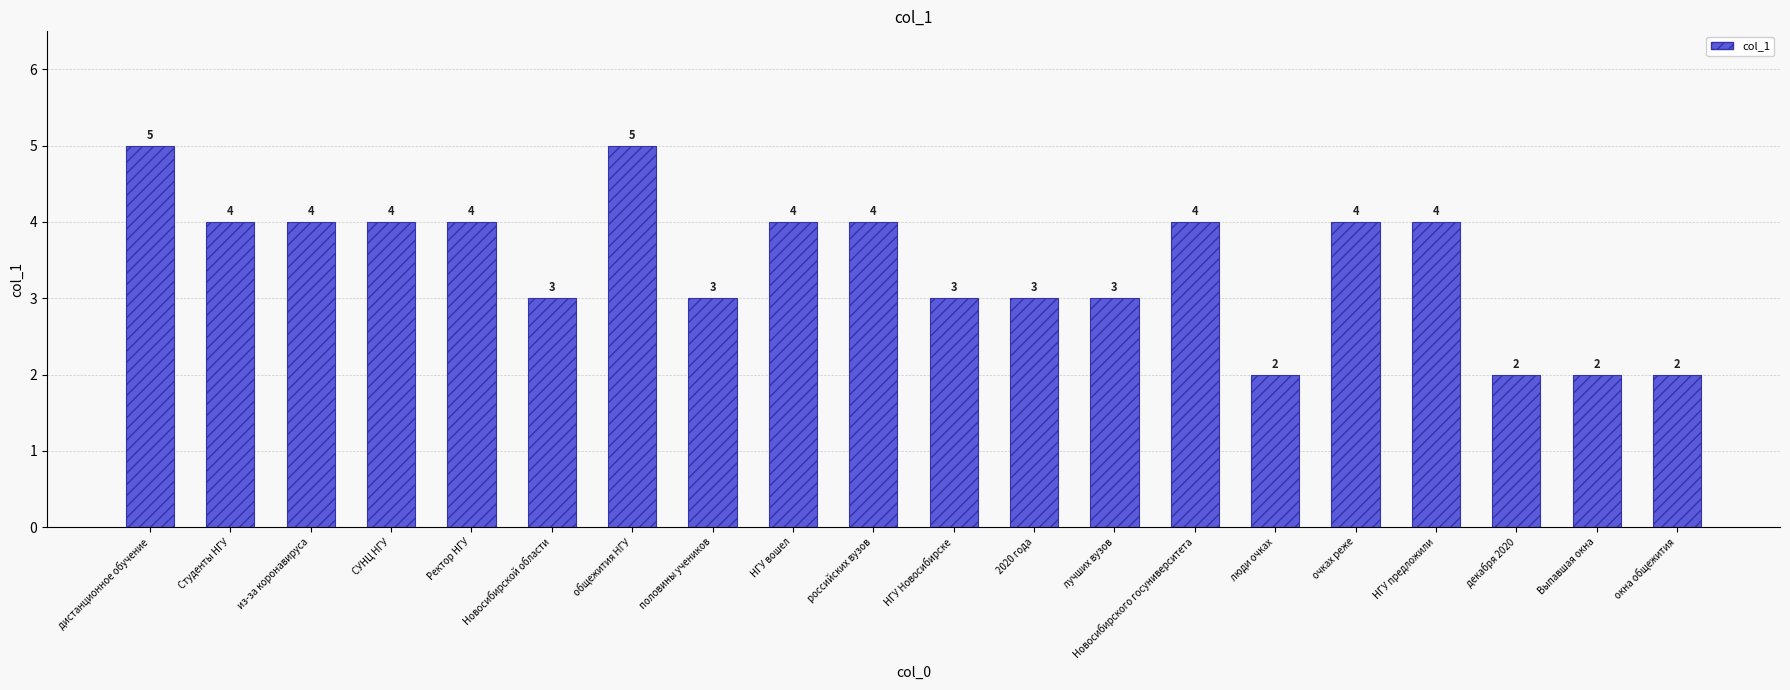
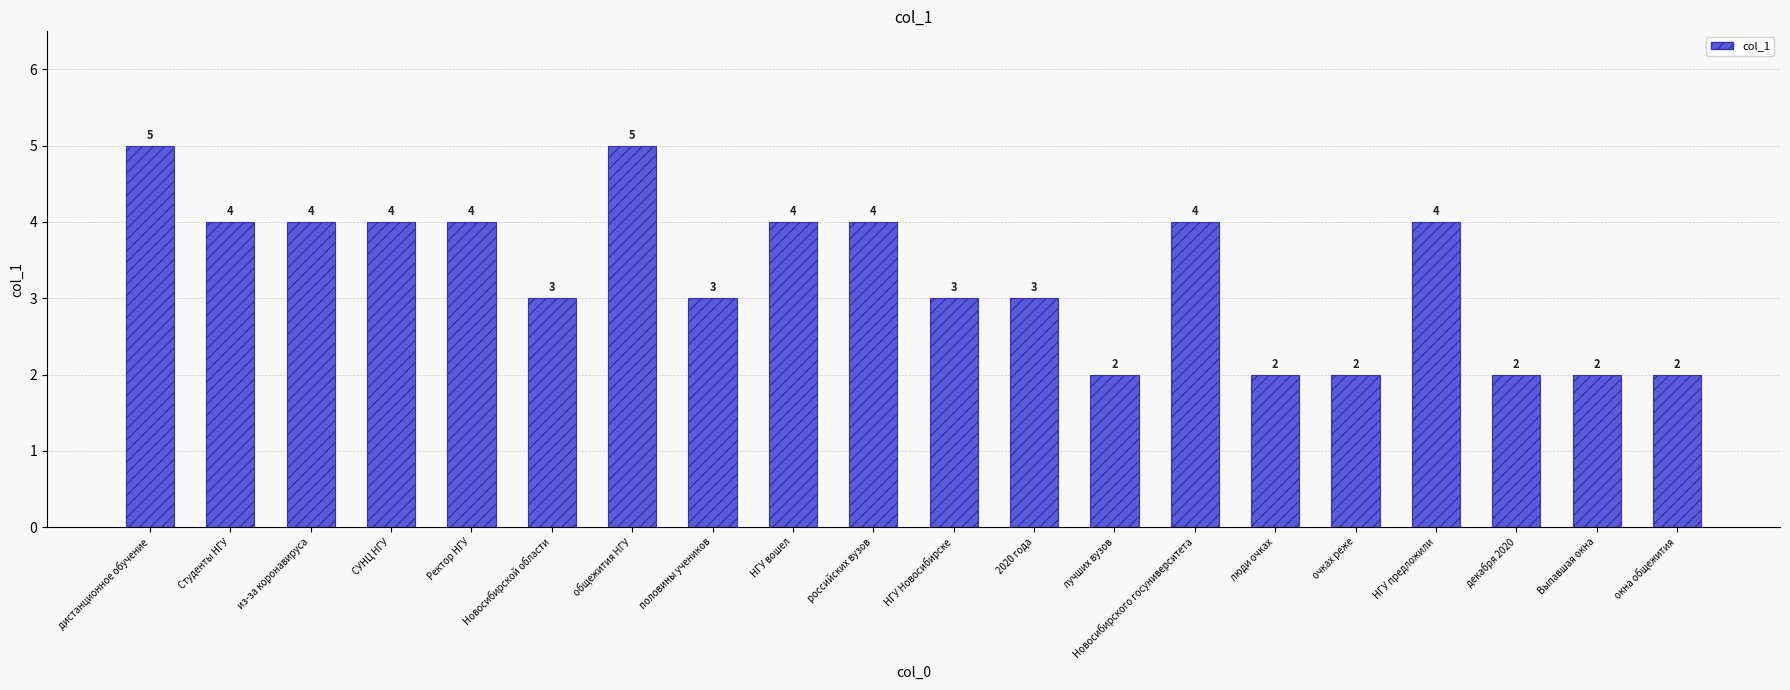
лучших вузов: 3 -> 2
очках реже: 4 -> 2
